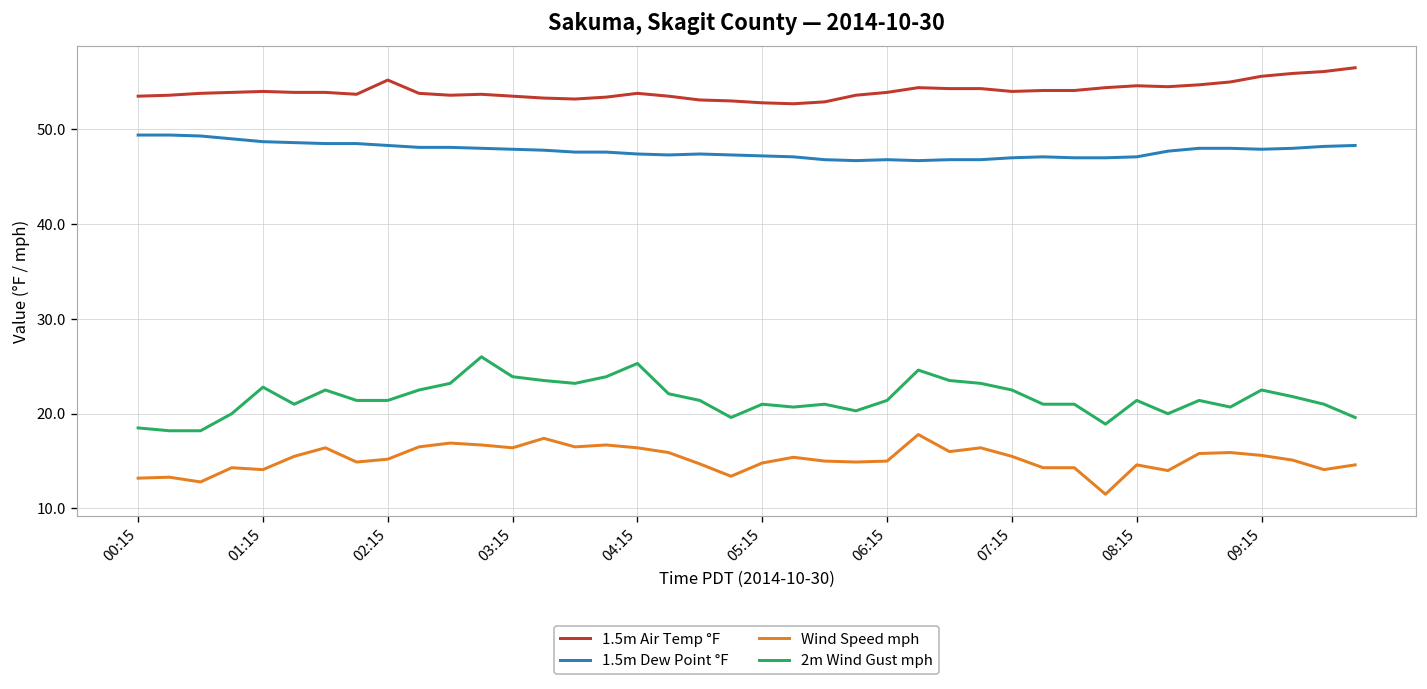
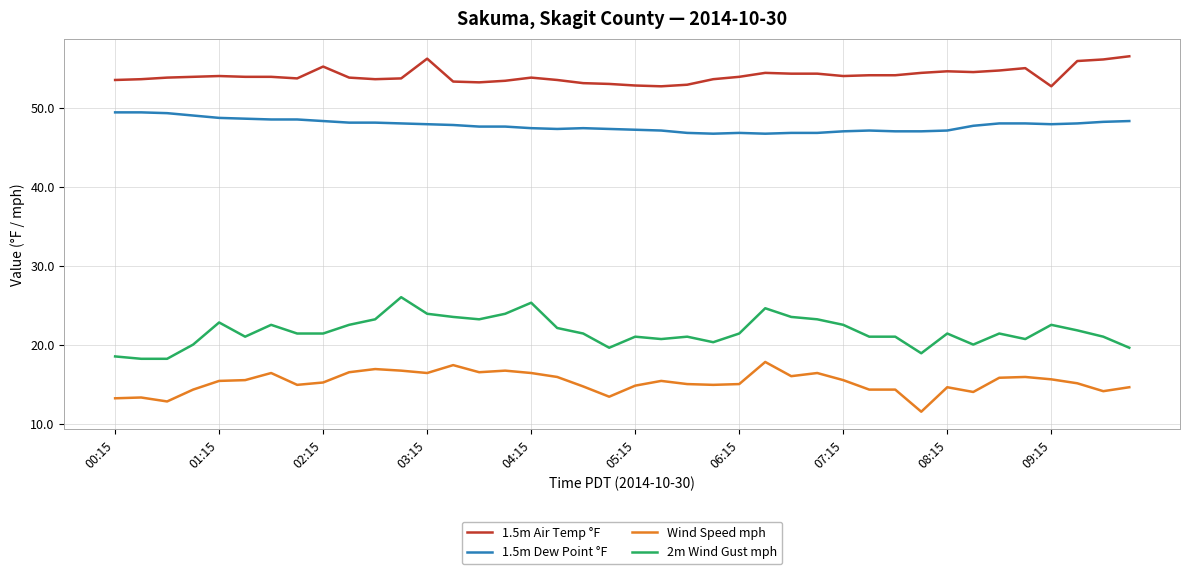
Wind Speed mph, 01:15: 14 -> 15
1.5m Air Temp °F, 03:15: 54 -> 56
1.5m Air Temp °F, 09:15: 56 -> 53
